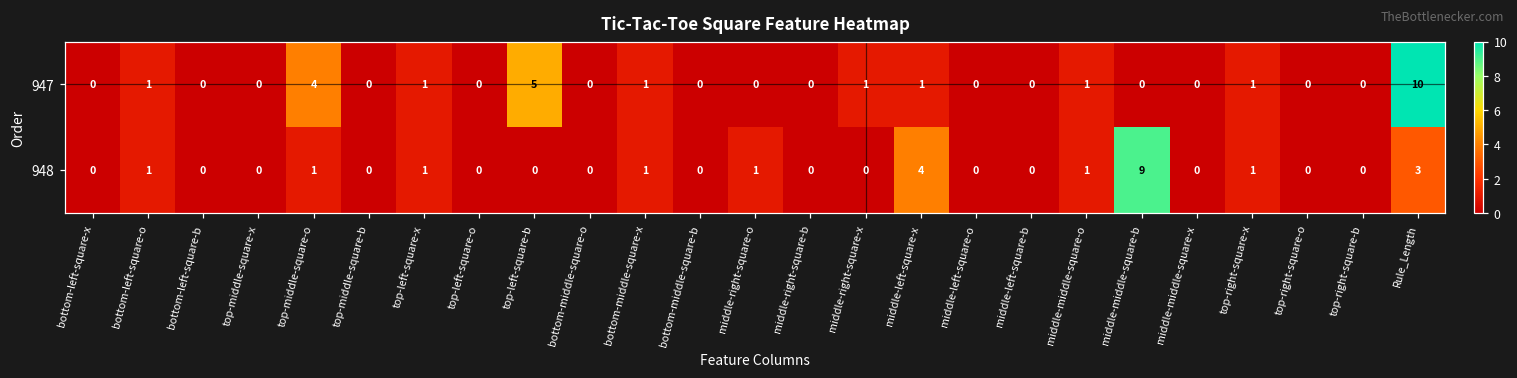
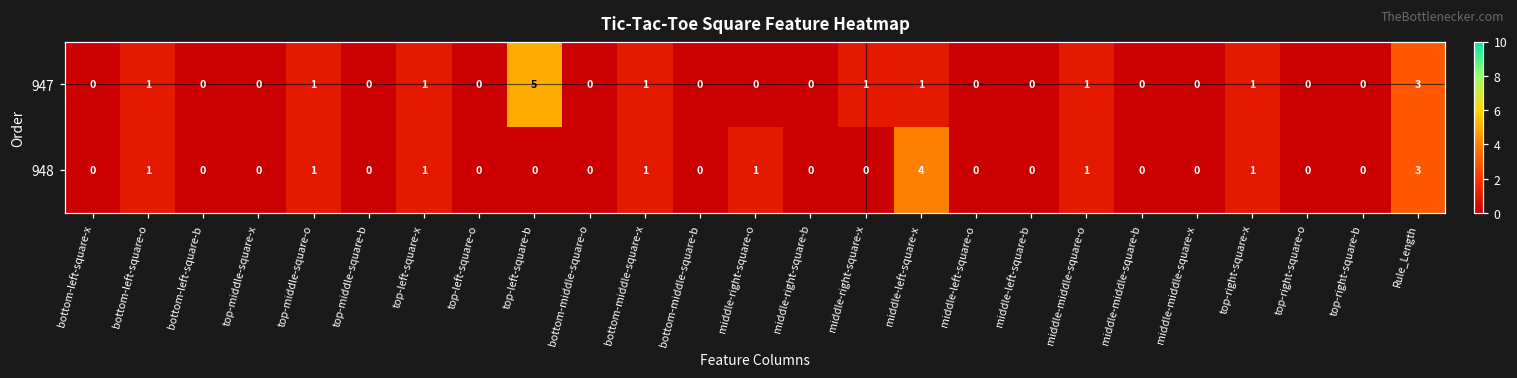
947, top-middle-square-o: 4 -> 1
947, Rule_Length: 10 -> 3
948, middle-middle-square-b: 9 -> 0
